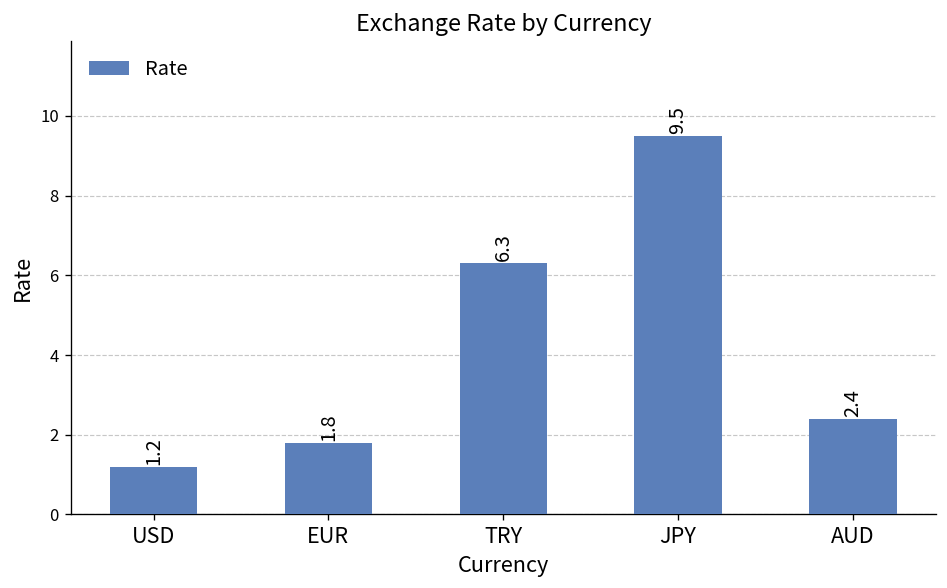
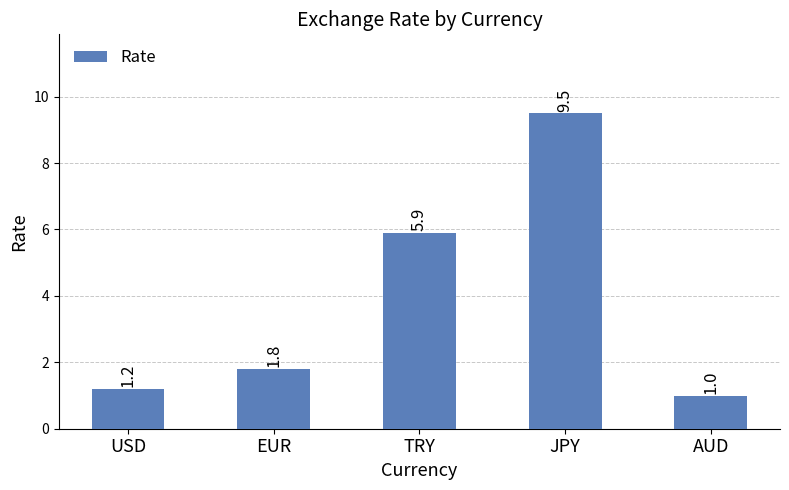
TRY: 6.3 -> 5.9
AUD: 2.4 -> 1.0
